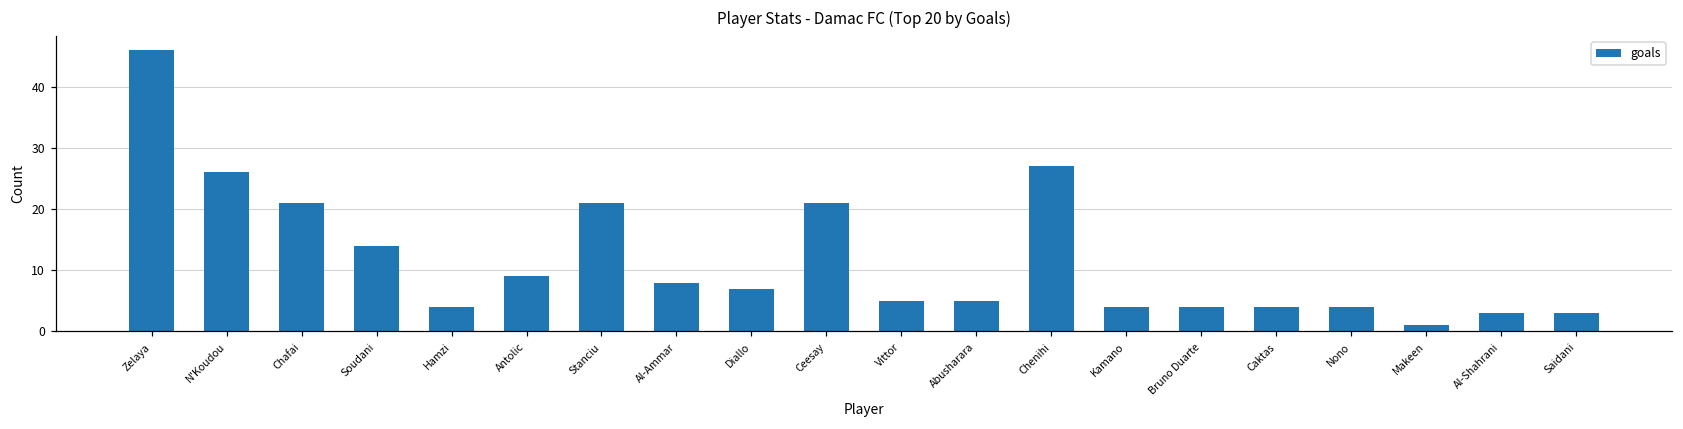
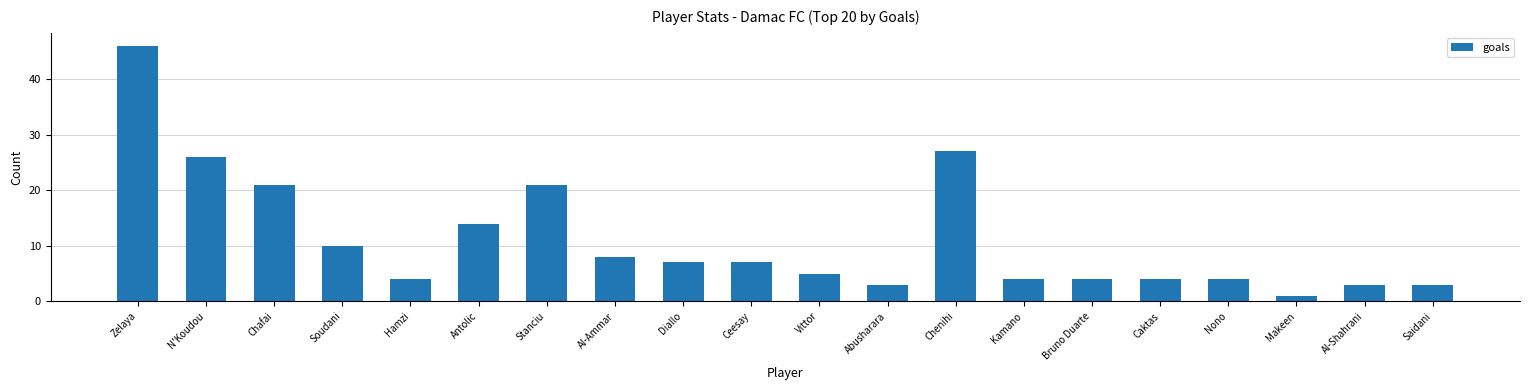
Soudani: 14 -> 10
Antolic: 9 -> 14
Ceesay: 21 -> 7
Abusharara: 5 -> 3
